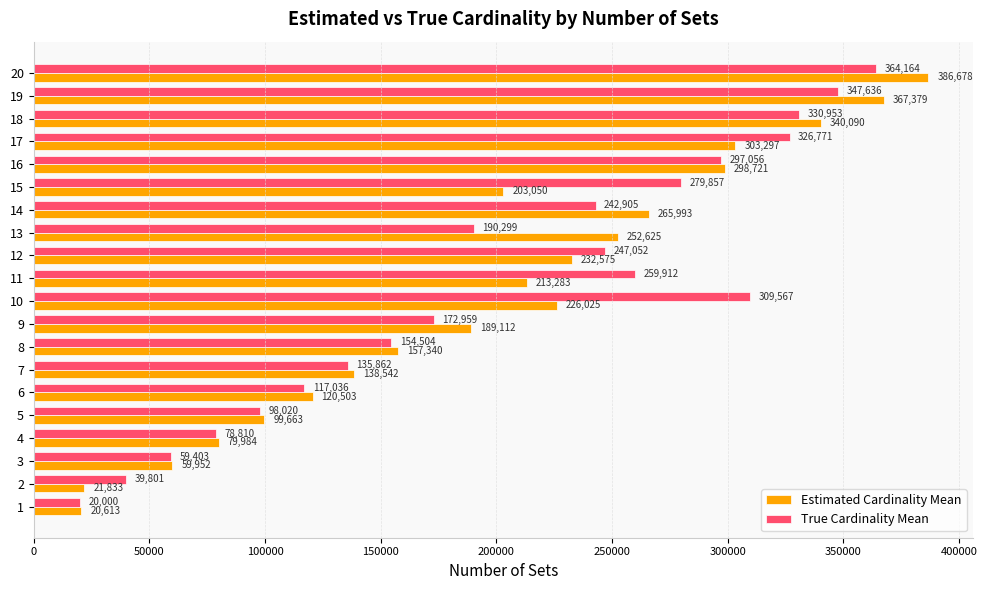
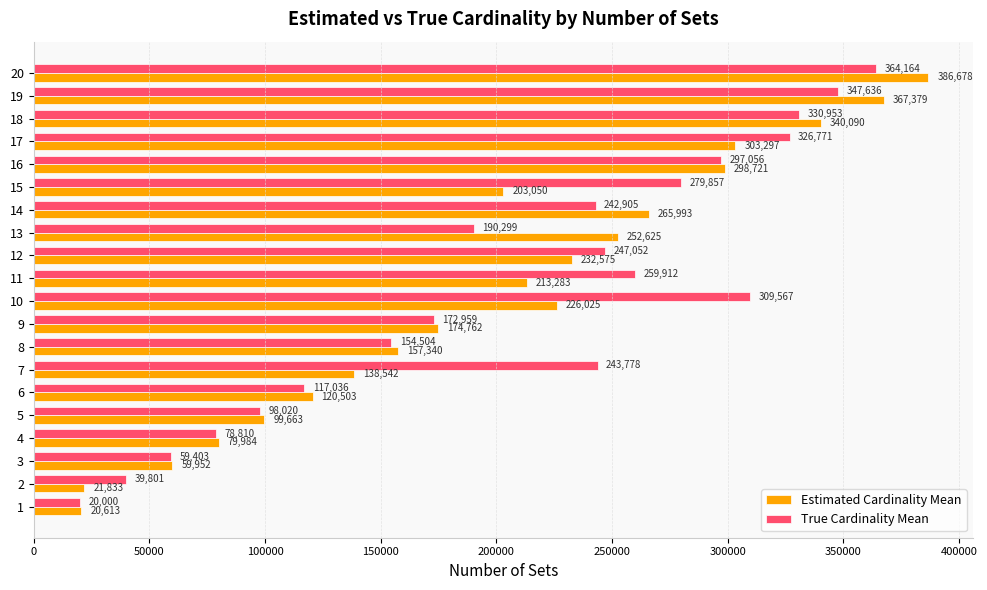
Estimated Cardinality Mean, 9: 189,112 -> 174,762
True Cardinality Mean, 7: 135,862 -> 243,778
